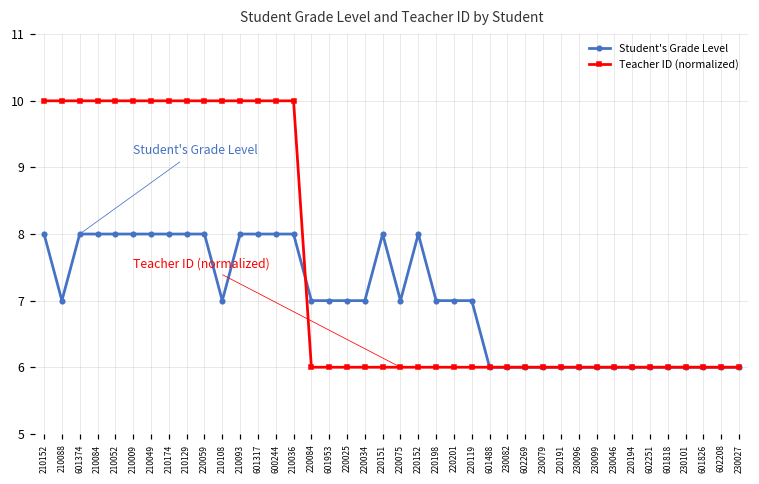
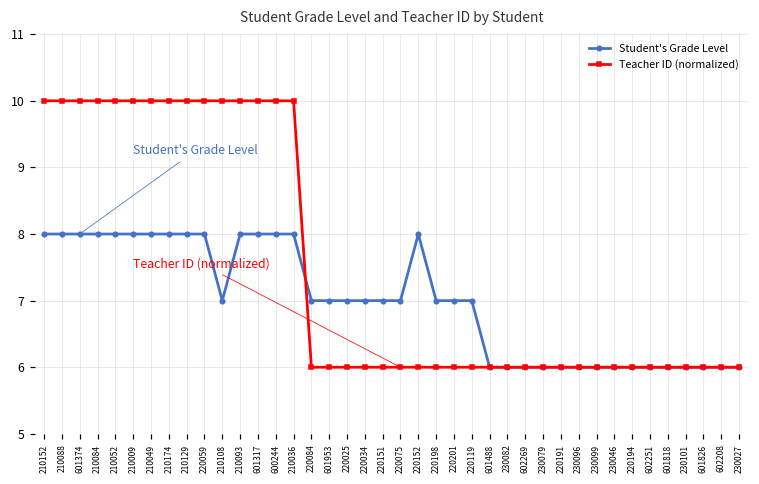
Student's Grade Level, 210088: 7 -> 8
Student's Grade Level, 220151: 8 -> 7
